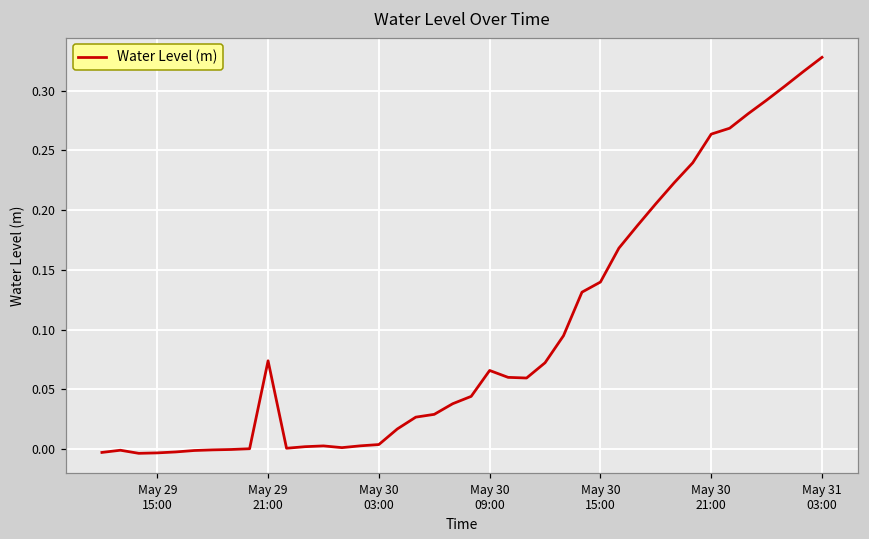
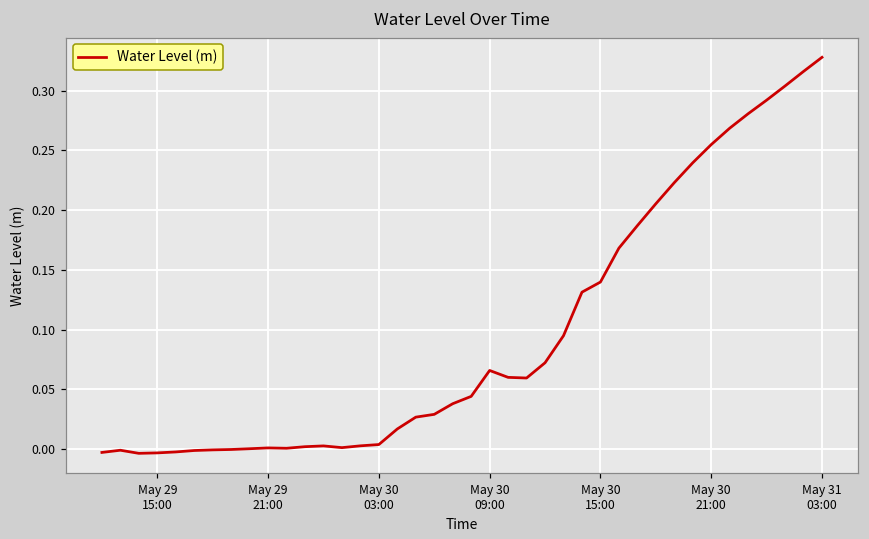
May 29 21:00: 0.074 -> 0.001
May 30 21:00: 0.264 -> 0.255
